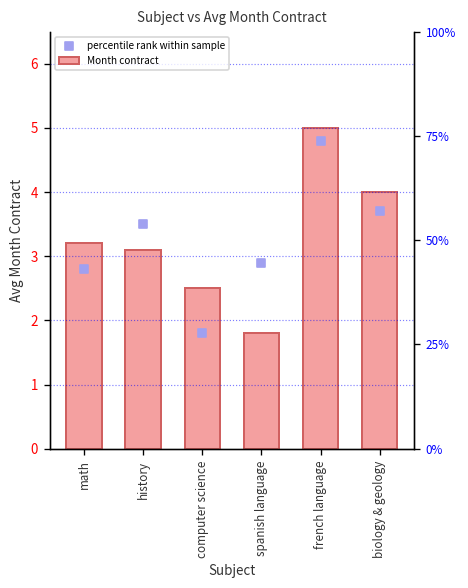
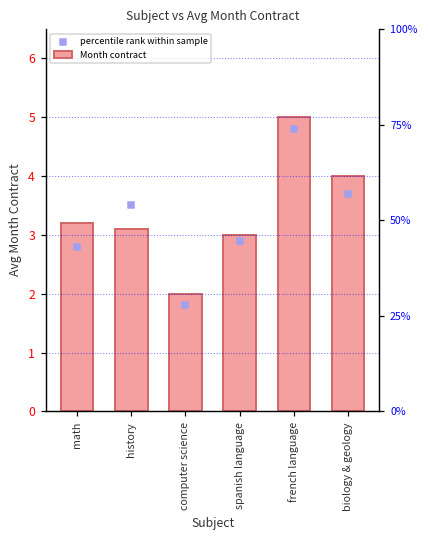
Month contract, computer science: 2.5 -> 2.0
Month contract, spanish language: 1.8 -> 3.0
